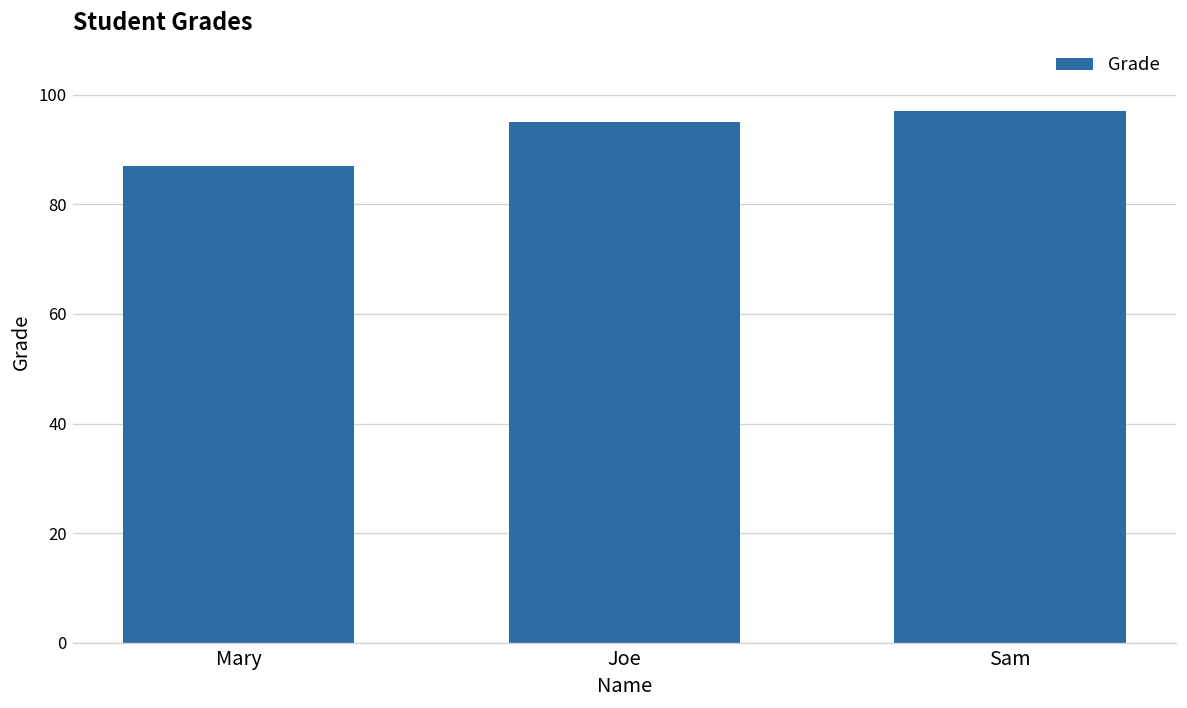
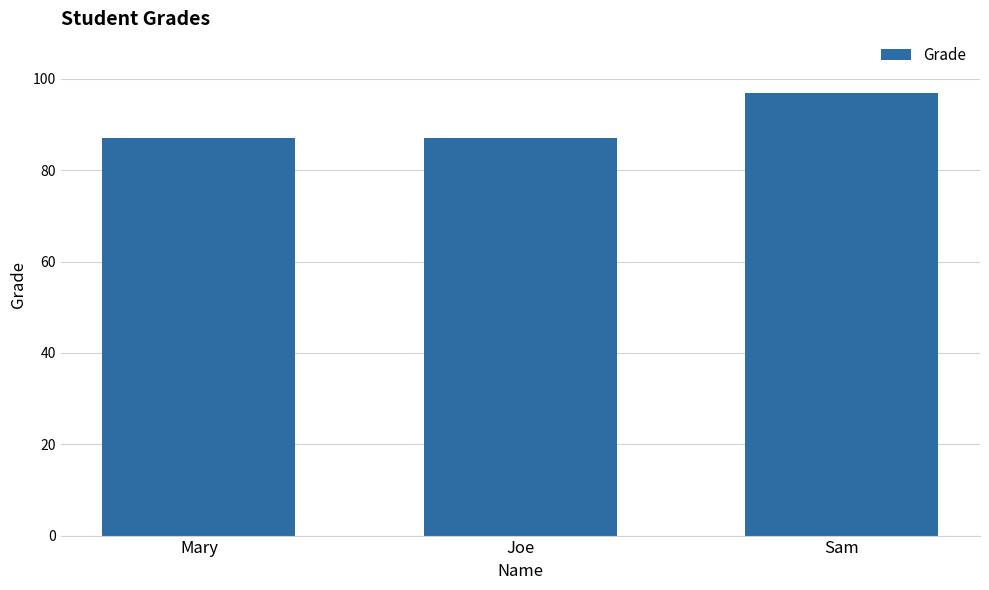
Joe: 95 -> 87
